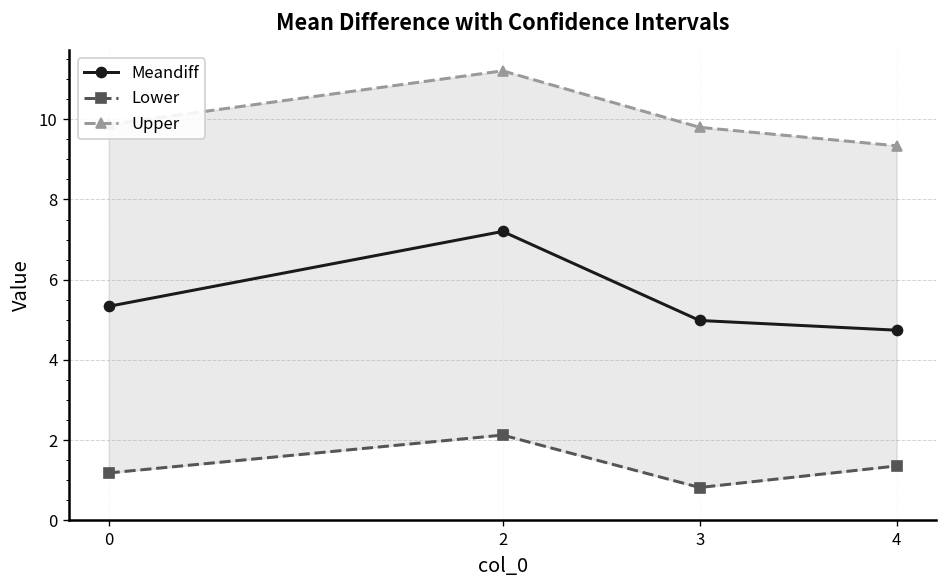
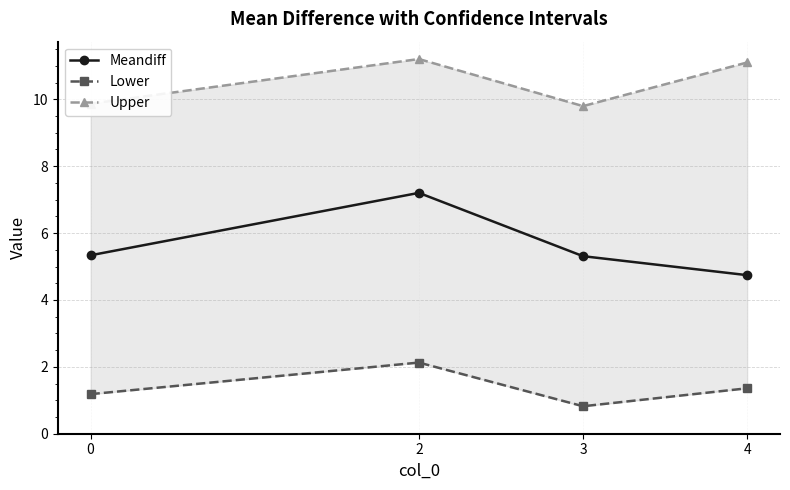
Meandiff, 3: 5.0 -> 5.3
Upper, 4: 9.3 -> 11.1
